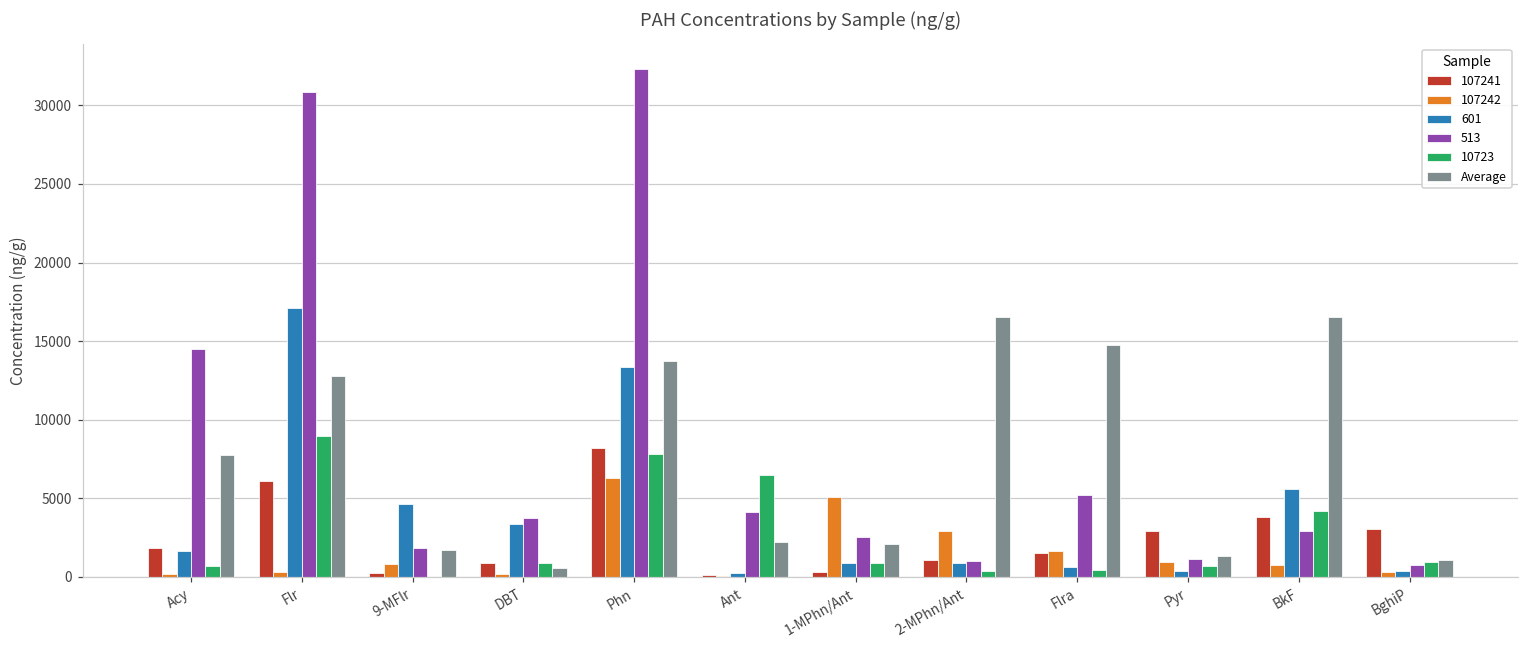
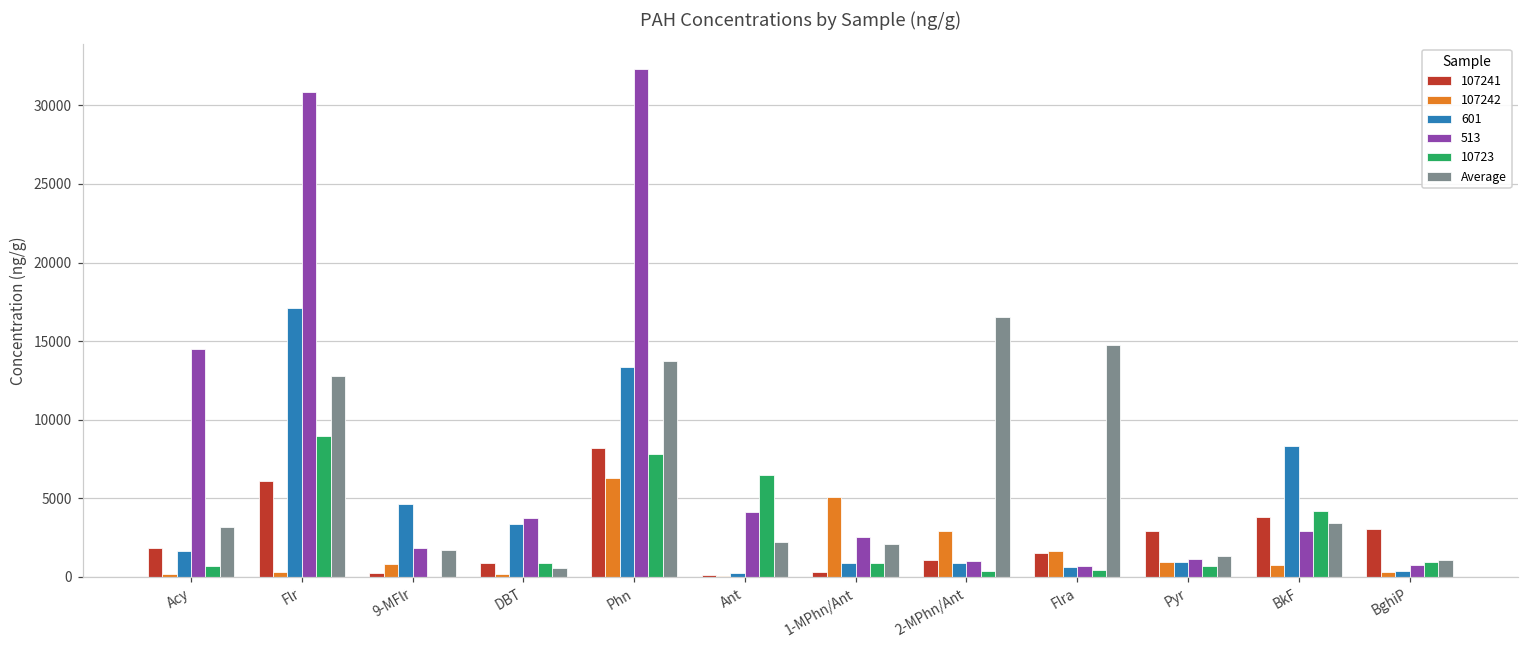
Average, Acy: 7800 -> 3100
513, Flra: 5200 -> 700
601, Pyr: 400 -> 1000
601, BkF: 5600 -> 8300
Average, BkF: 16500 -> 3400
